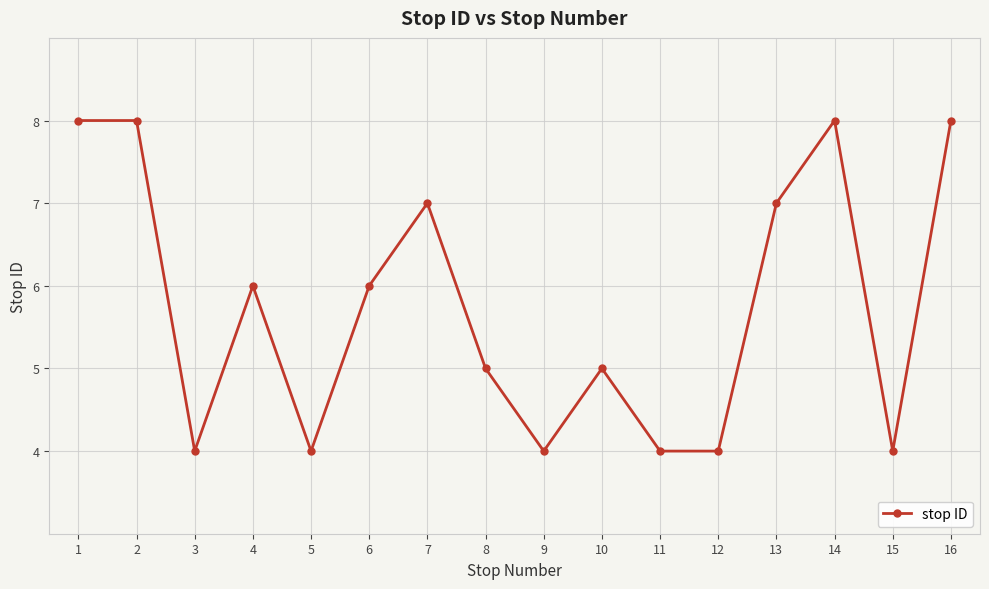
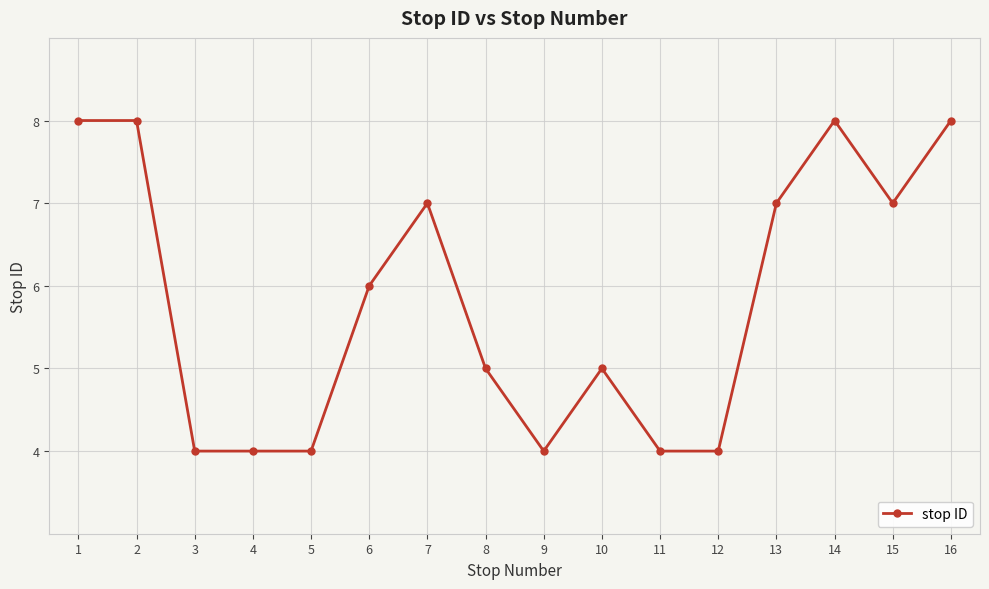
4: 6 -> 4
15: 4 -> 7
